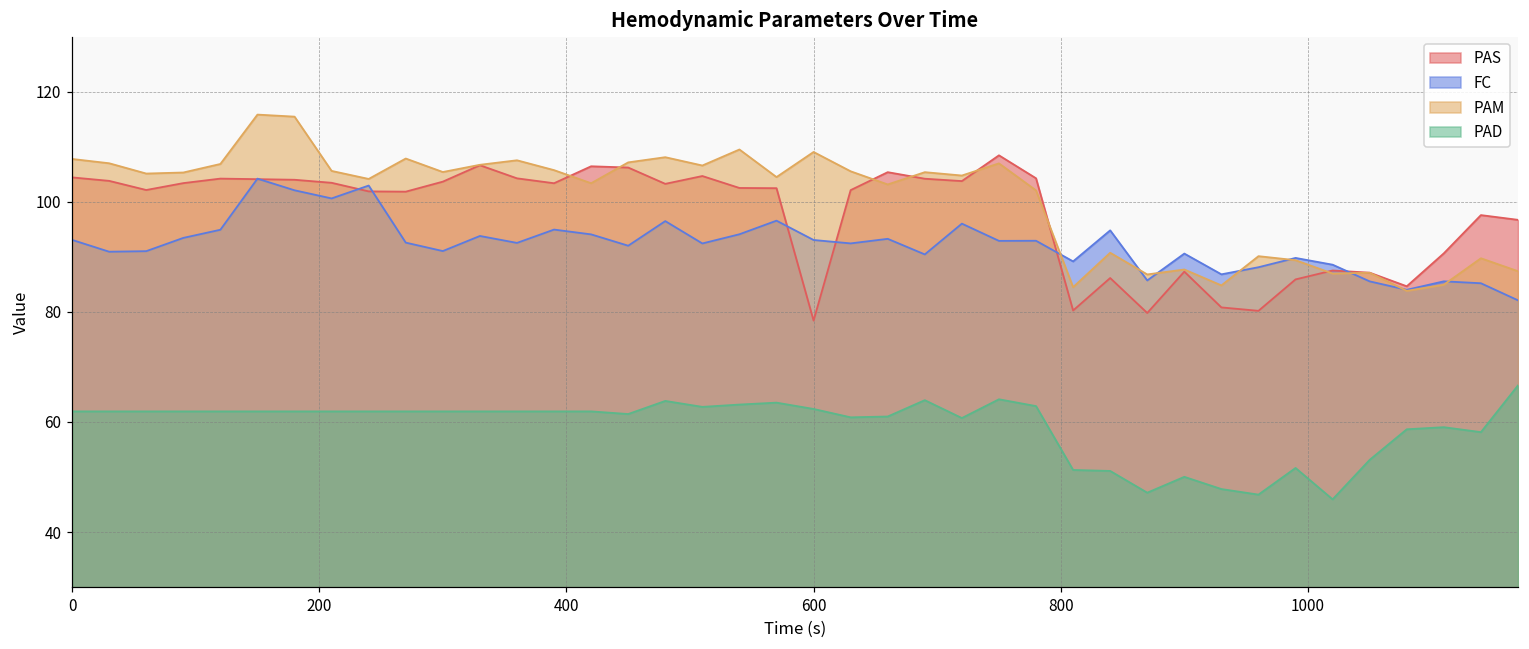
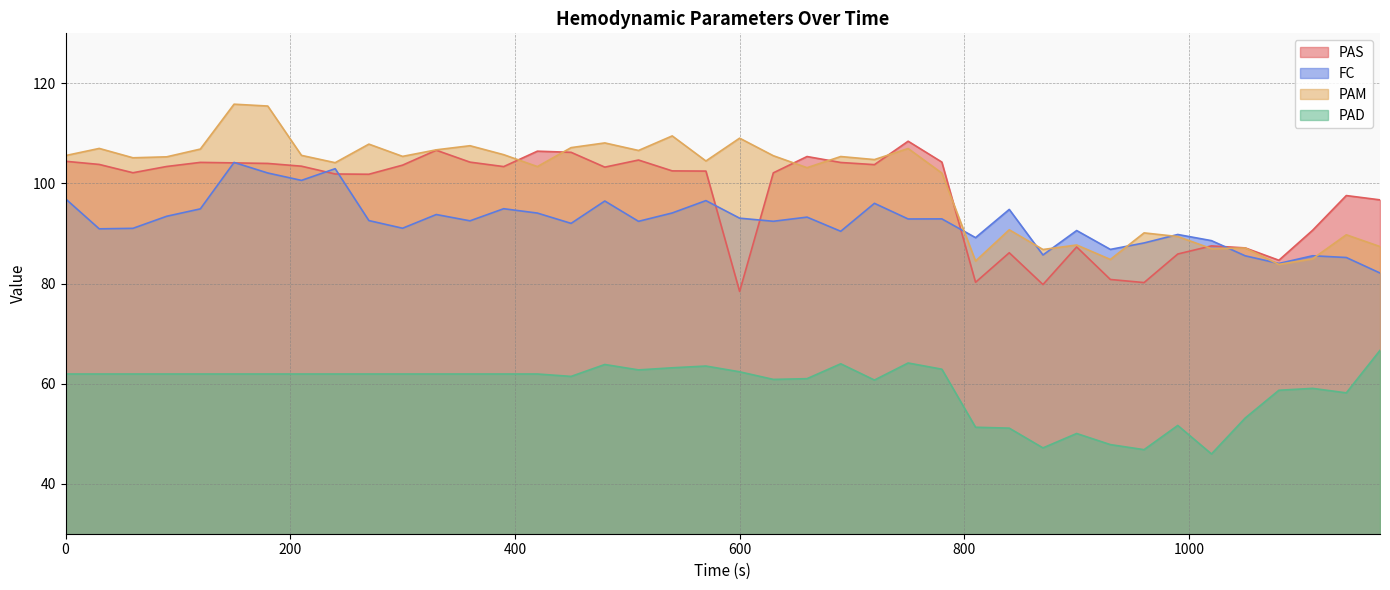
FC, 0: 93 -> 97
PAM, 0: 108 -> 106
